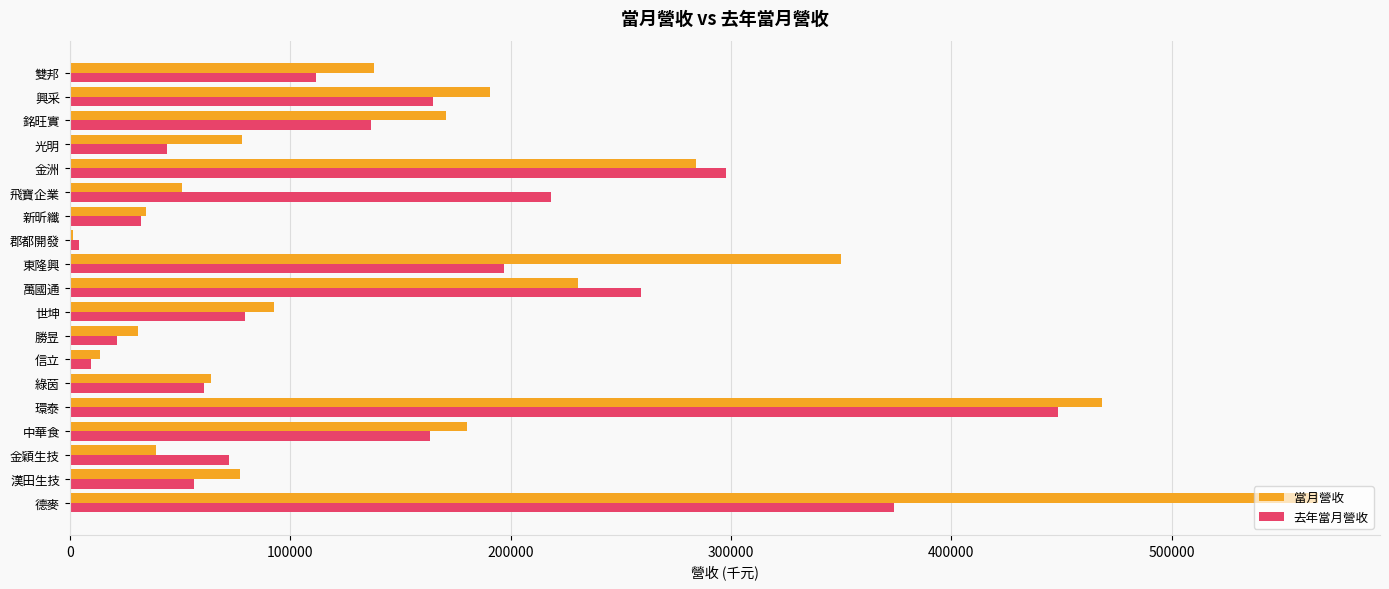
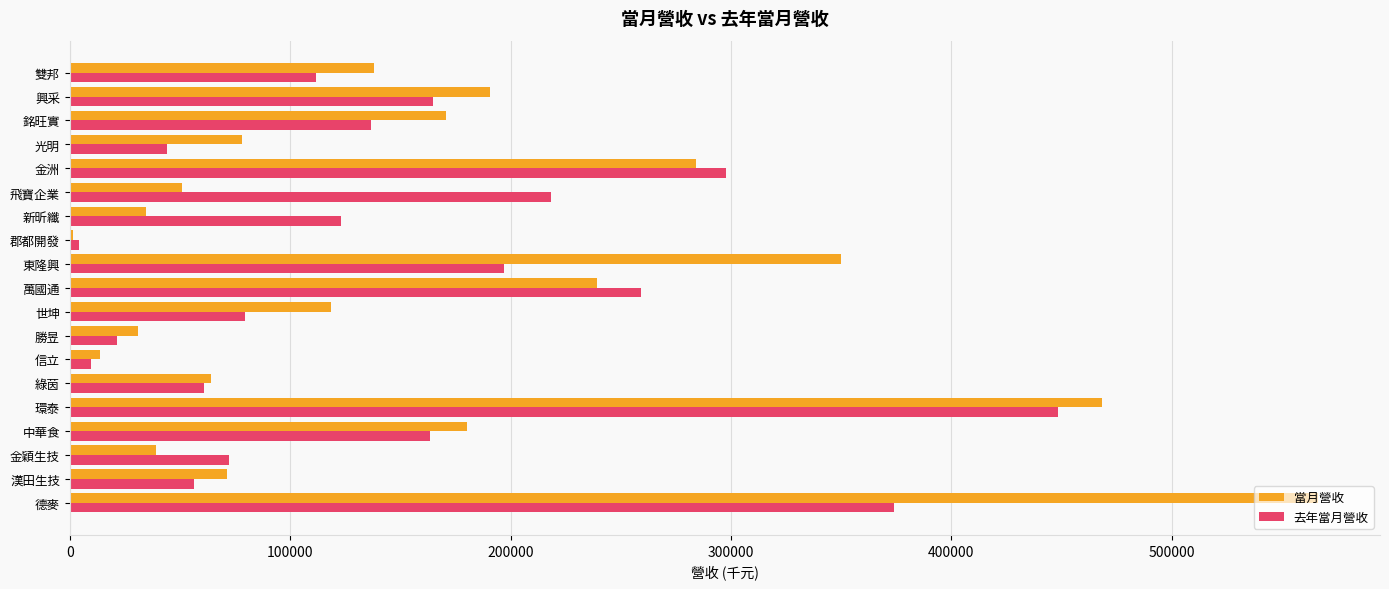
去年當月營收, 新昕纖: 32000 -> 123000
當月營收, 萬國通: 230000 -> 239000
當月營收, 世坤: 93000 -> 118000
當月營收, 漢田生技: 77000 -> 71000
